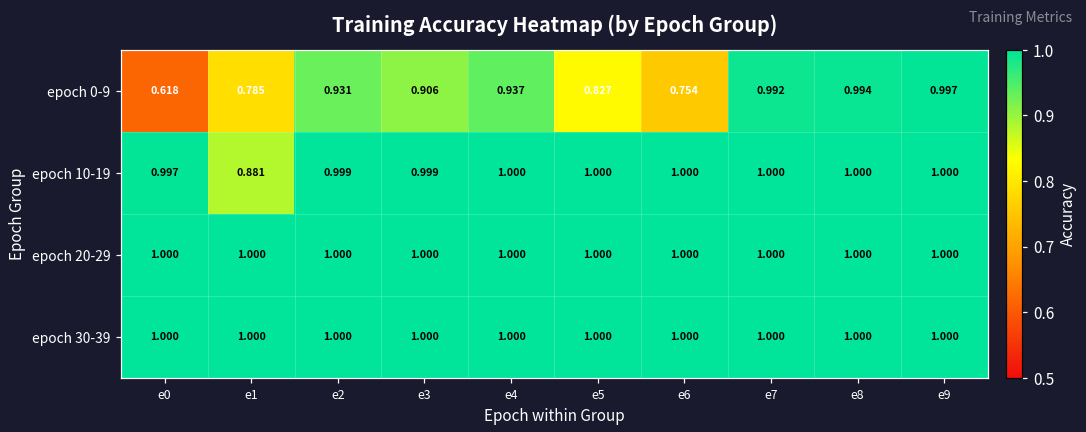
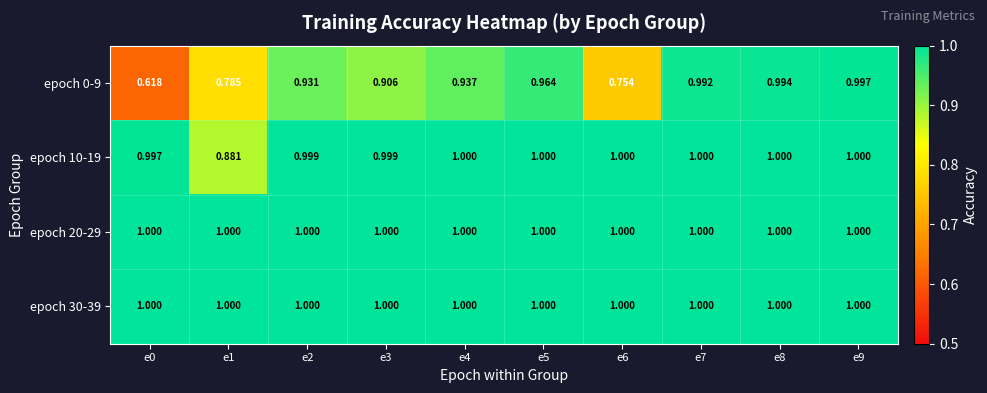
epoch 0-9, e5: 0.827 -> 0.964
